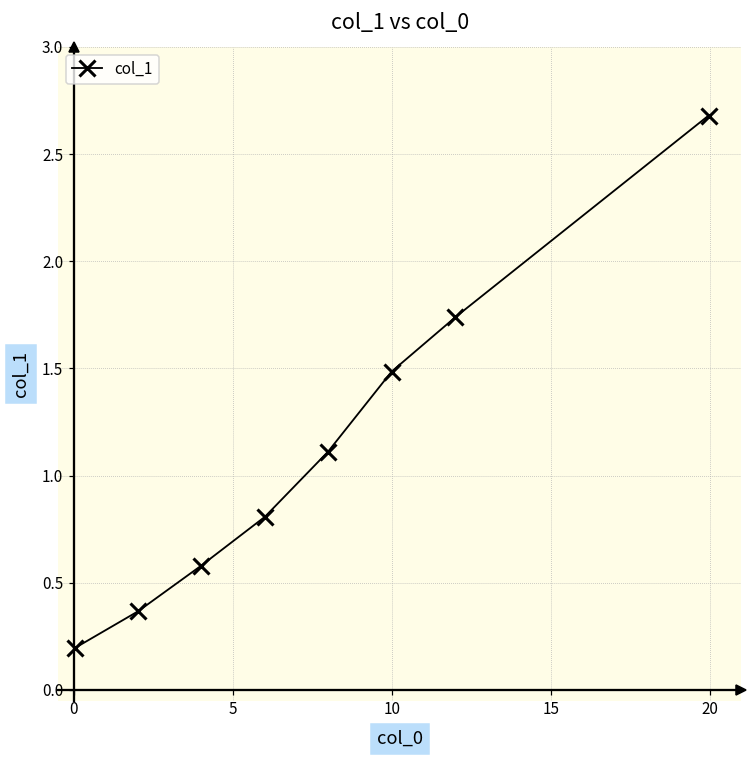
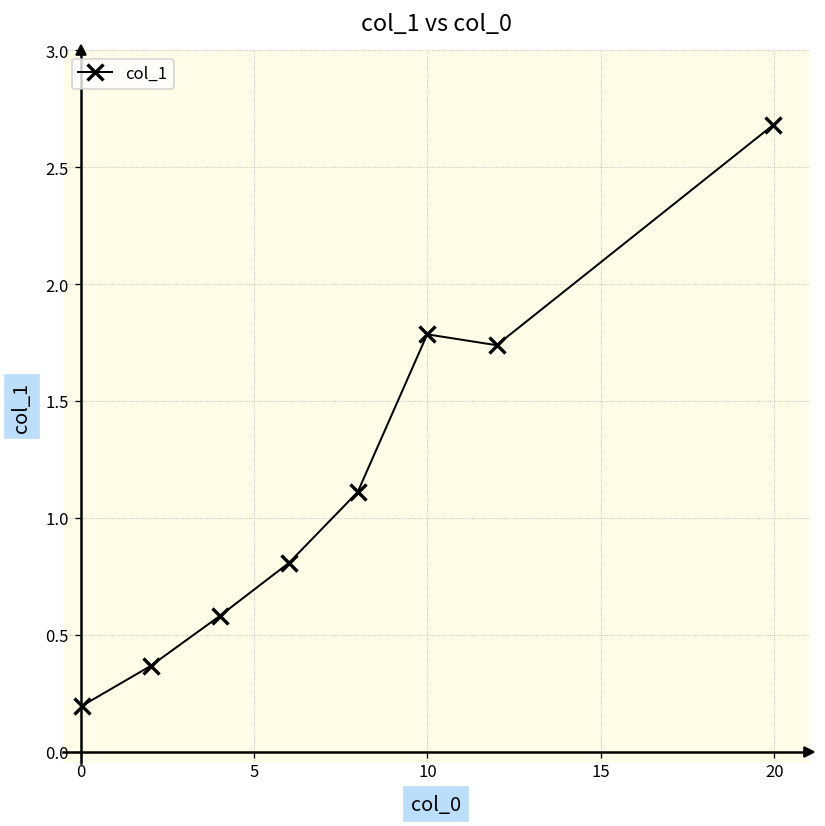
10: 1.49 -> 1.79
